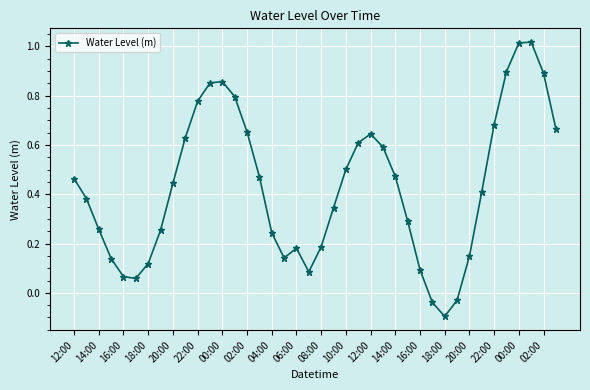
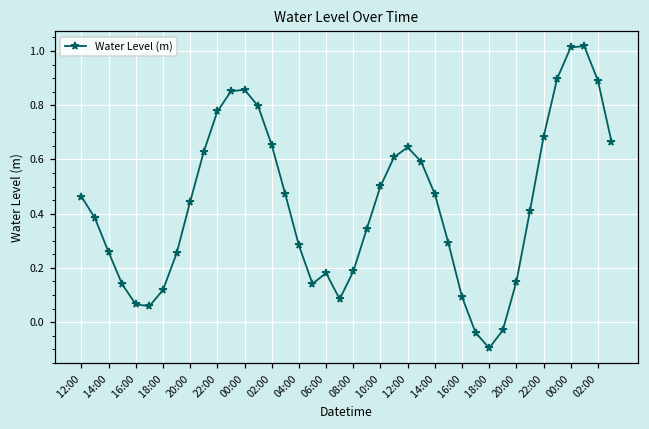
04:00: 0.24 -> 0.28
